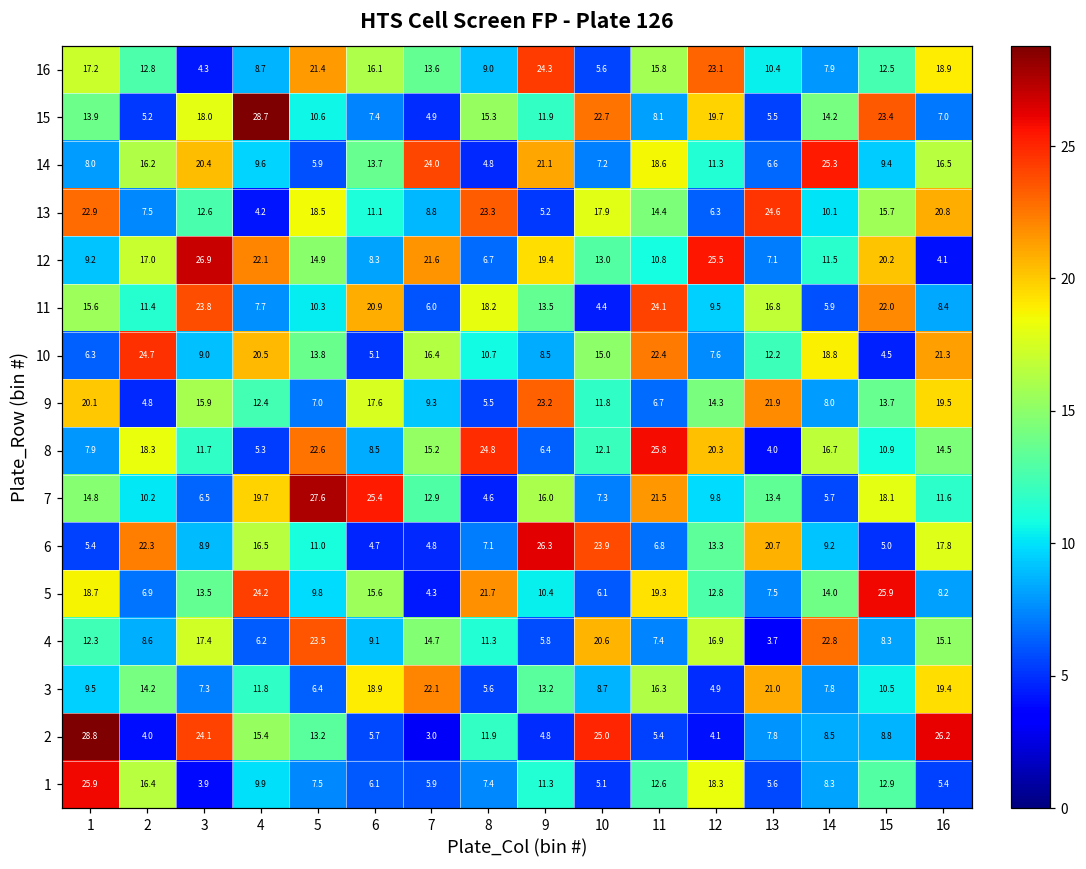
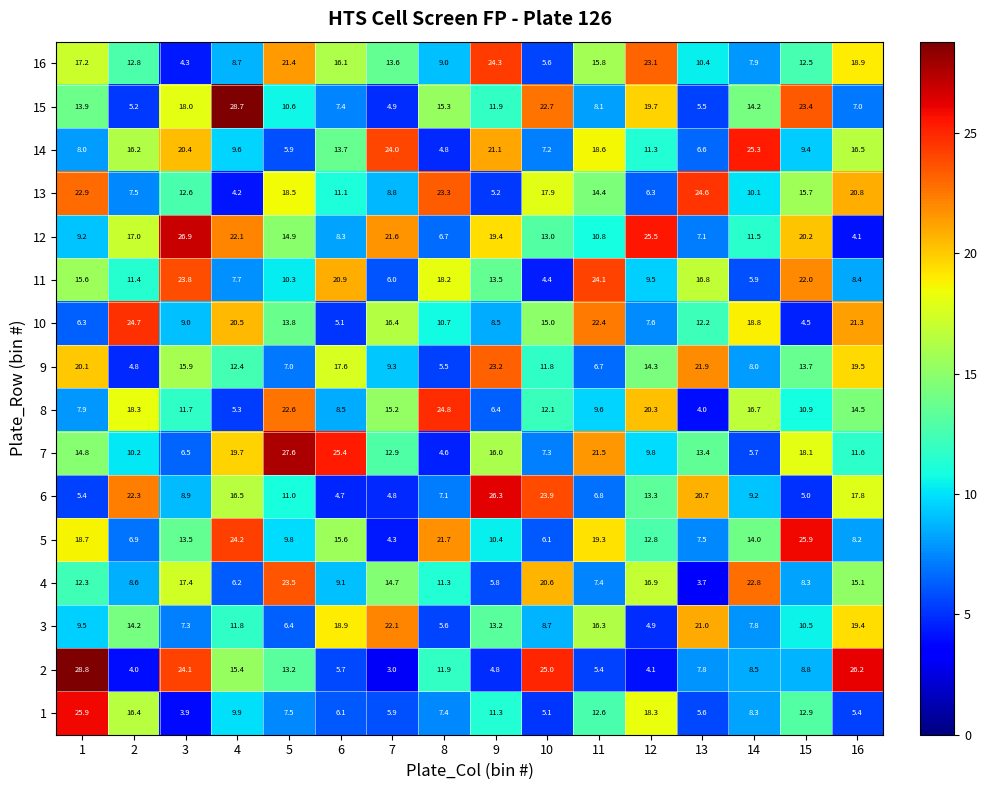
8, 11: 25.8 -> 9.6
